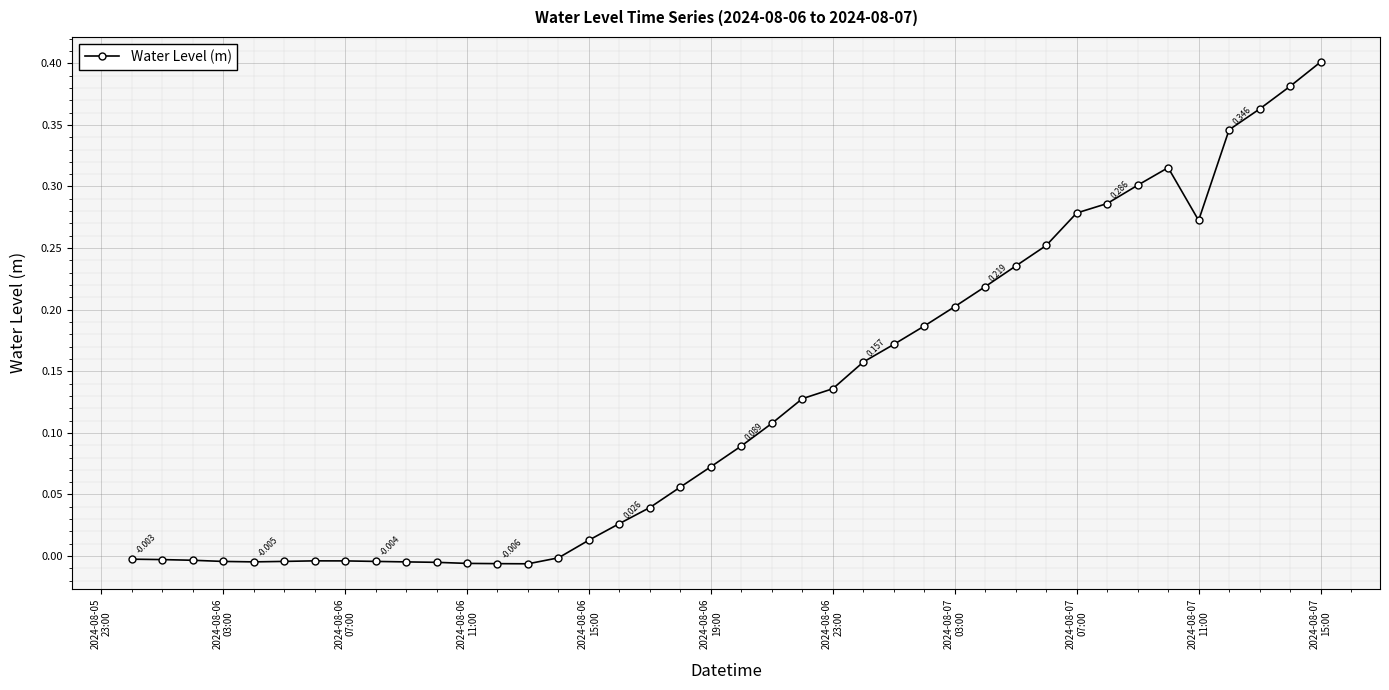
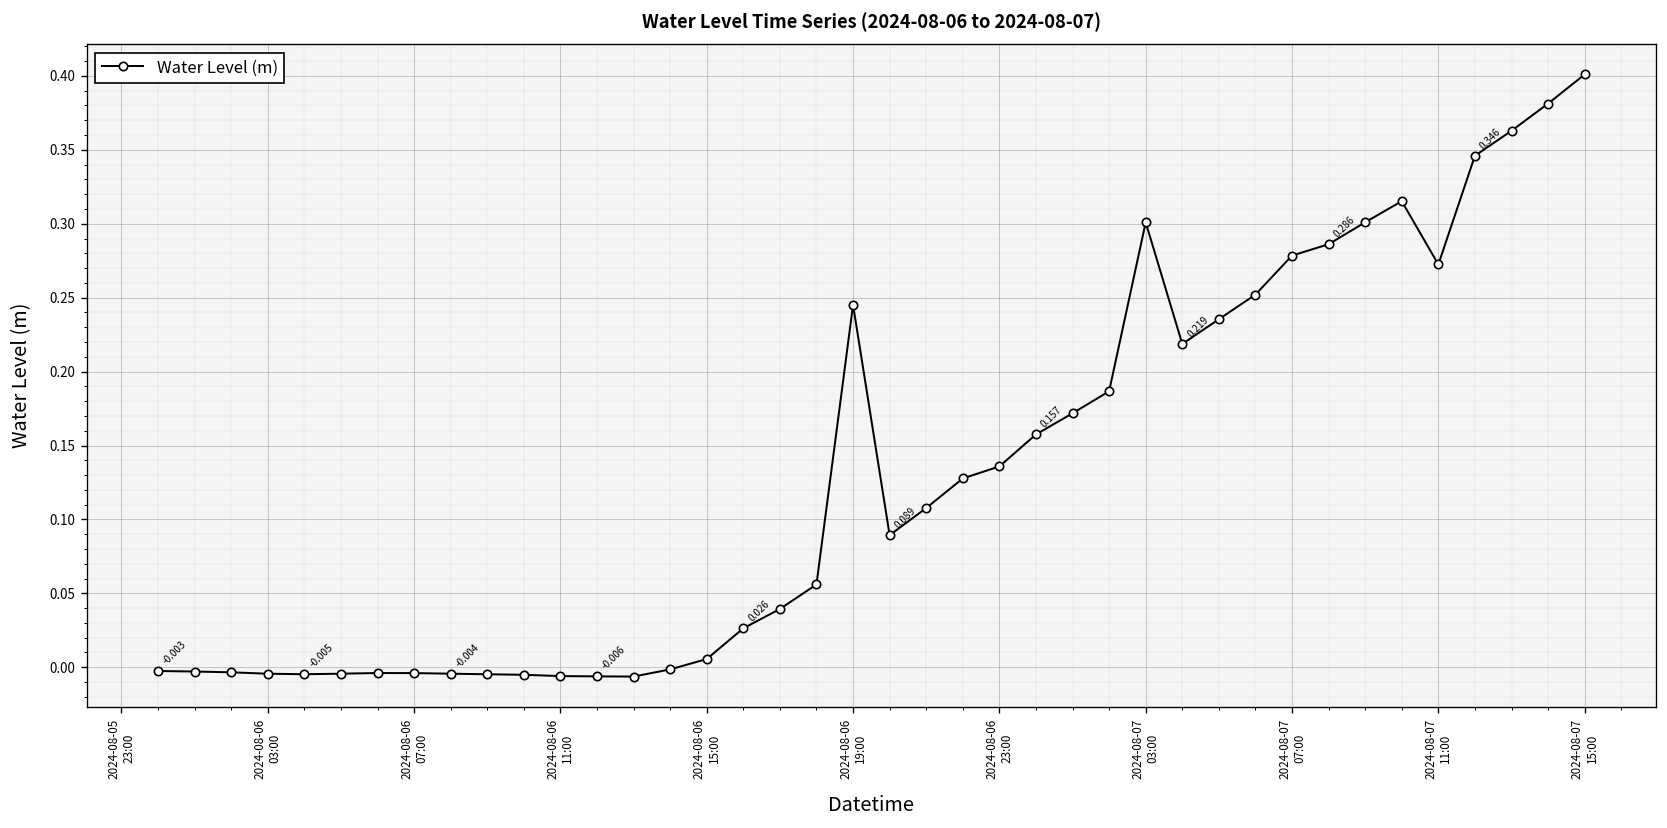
2024-08-06 15:00: 0.013 -> 0.006
2024-08-06 19:00: 0.073 -> 0.245
2024-08-07 03:00: 0.202 -> 0.301
